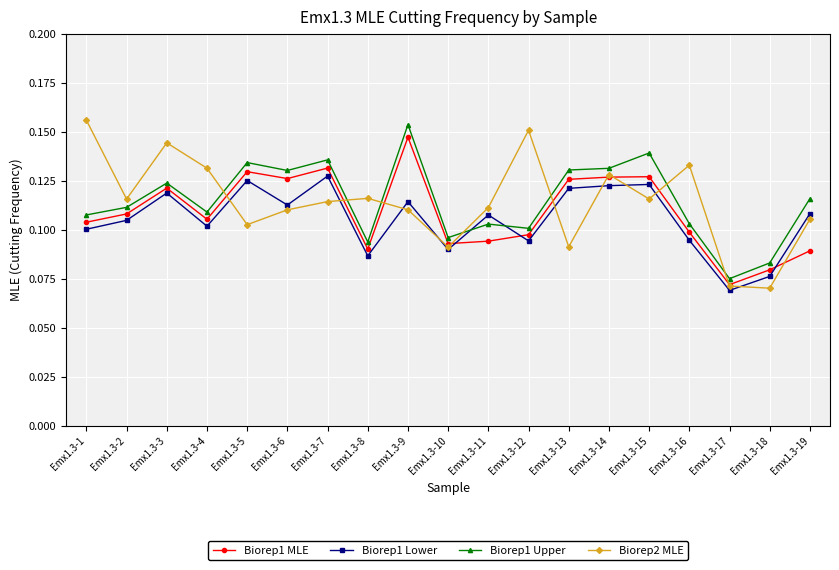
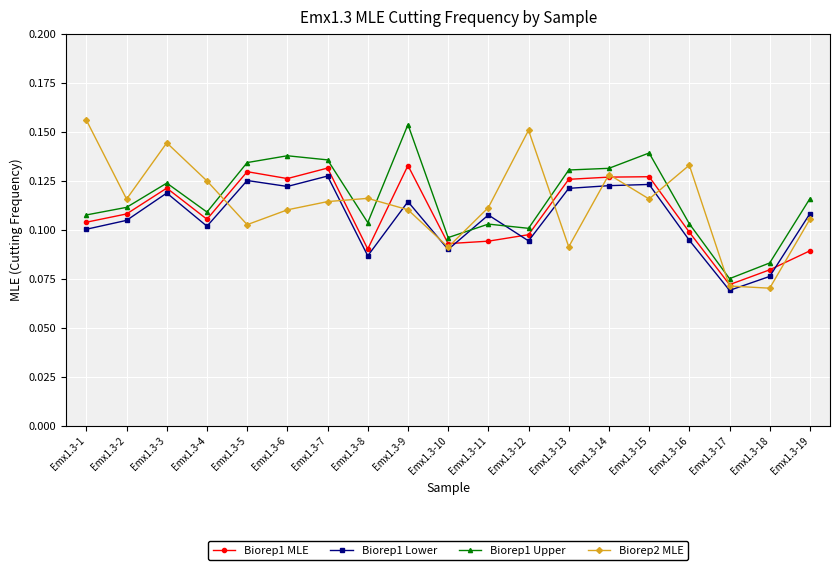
Biorep2 MLE, Emx1.3-4: 0.131 -> 0.125
Biorep1 Lower, Emx1.3-6: 0.113 -> 0.122
Biorep1 Upper, Emx1.3-6: 0.130 -> 0.138
Biorep1 Upper, Emx1.3-8: 0.094 -> 0.104
Biorep1 MLE, Emx1.3-9: 0.147 -> 0.133
